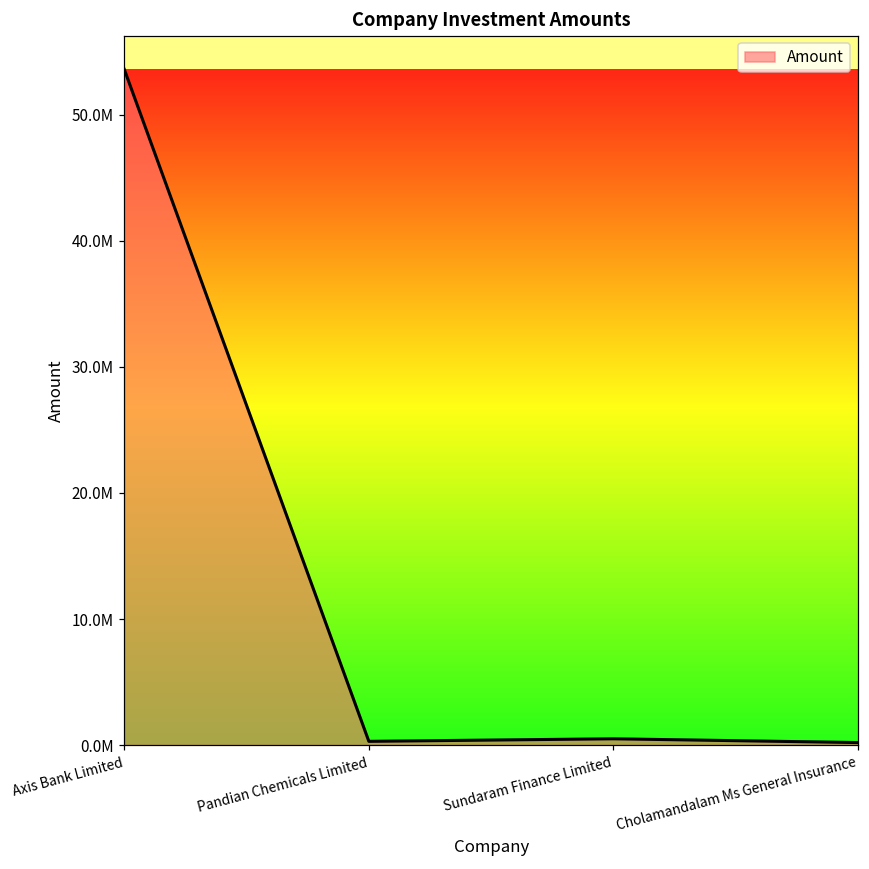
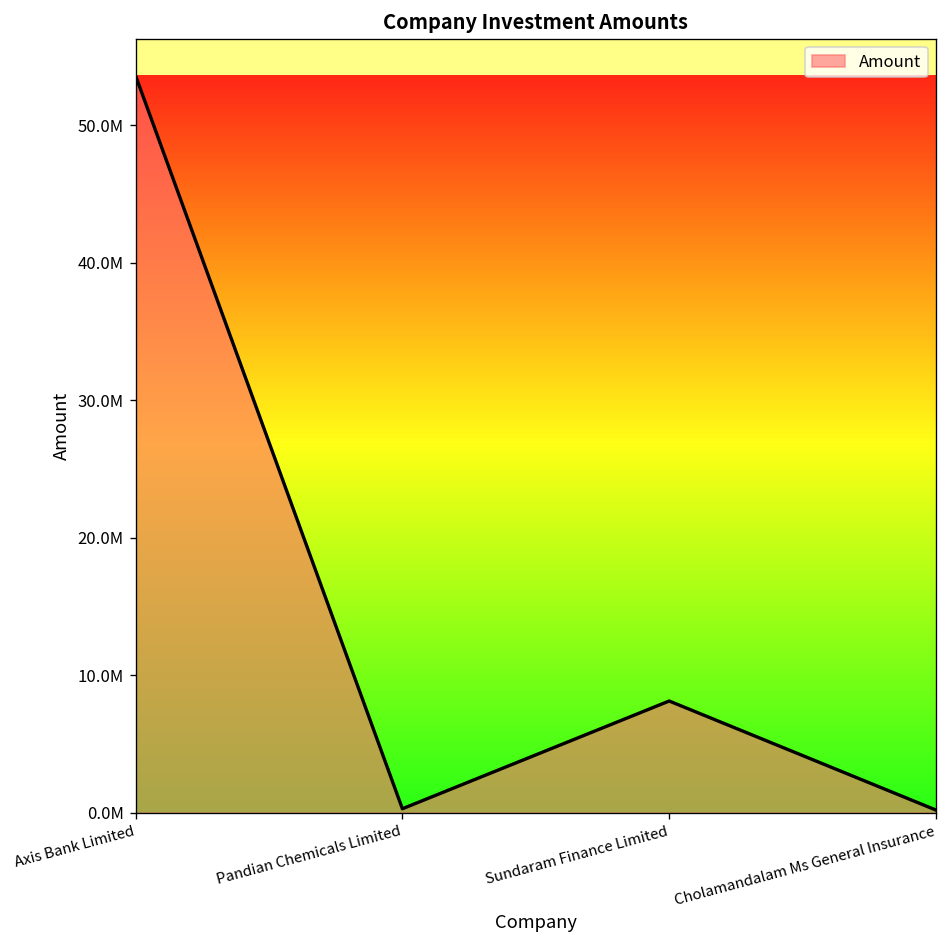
Sundaram Finance Limited: 500000 -> 8100000
